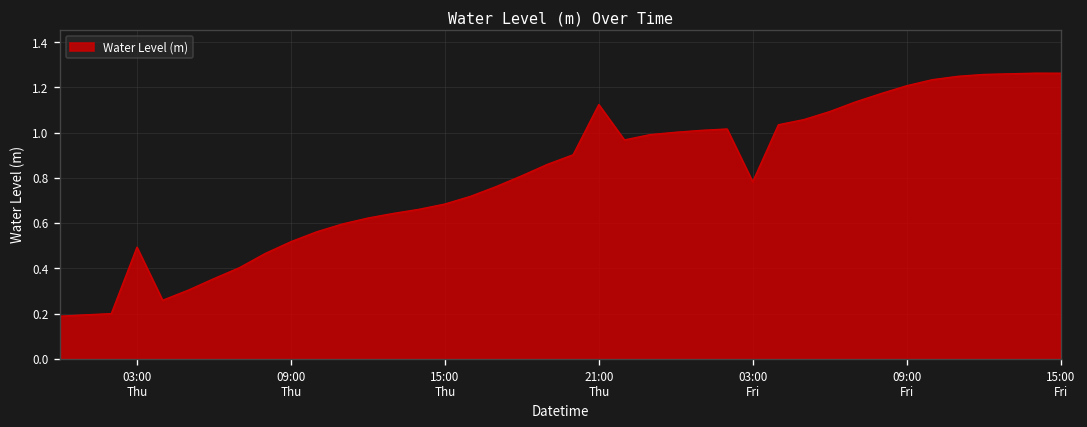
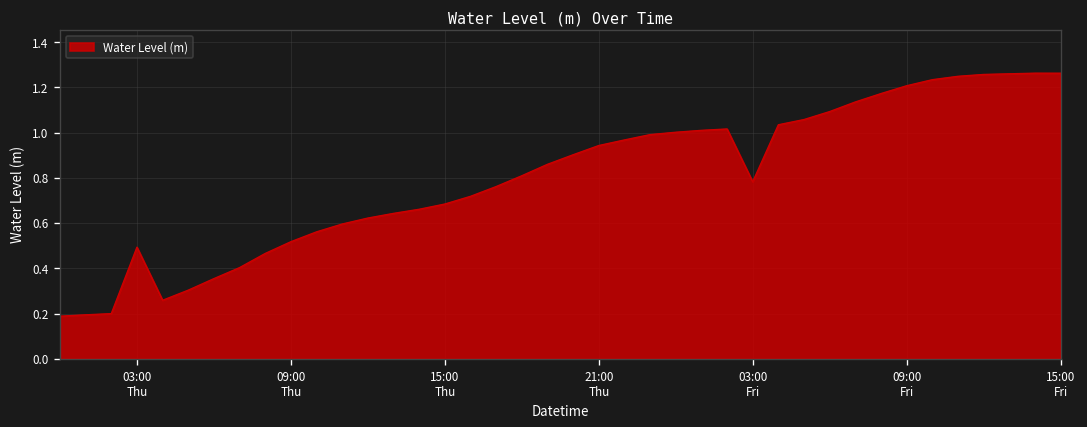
21:00 Thu: 1.12 -> 0.94
